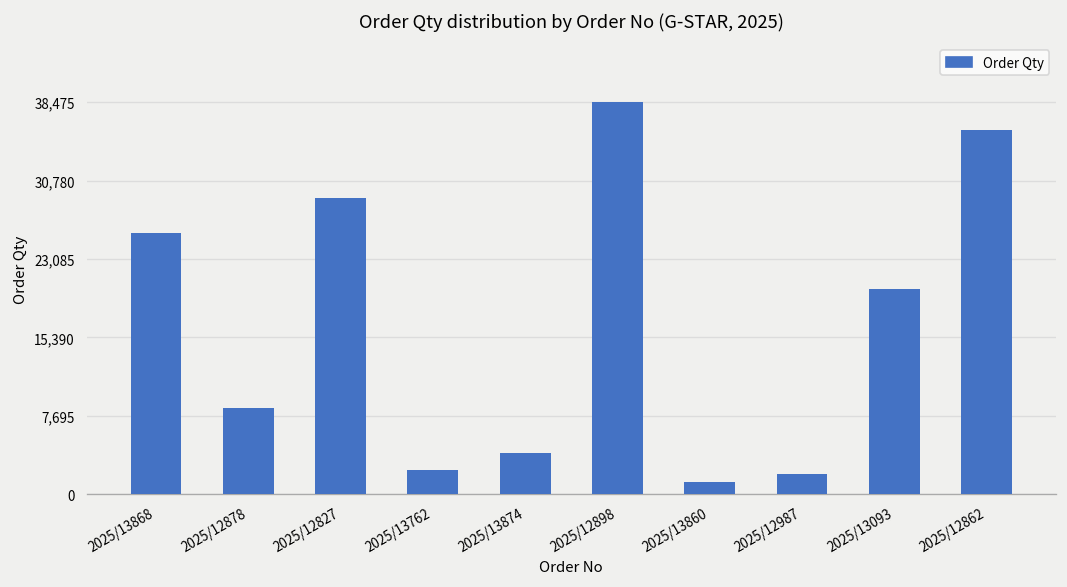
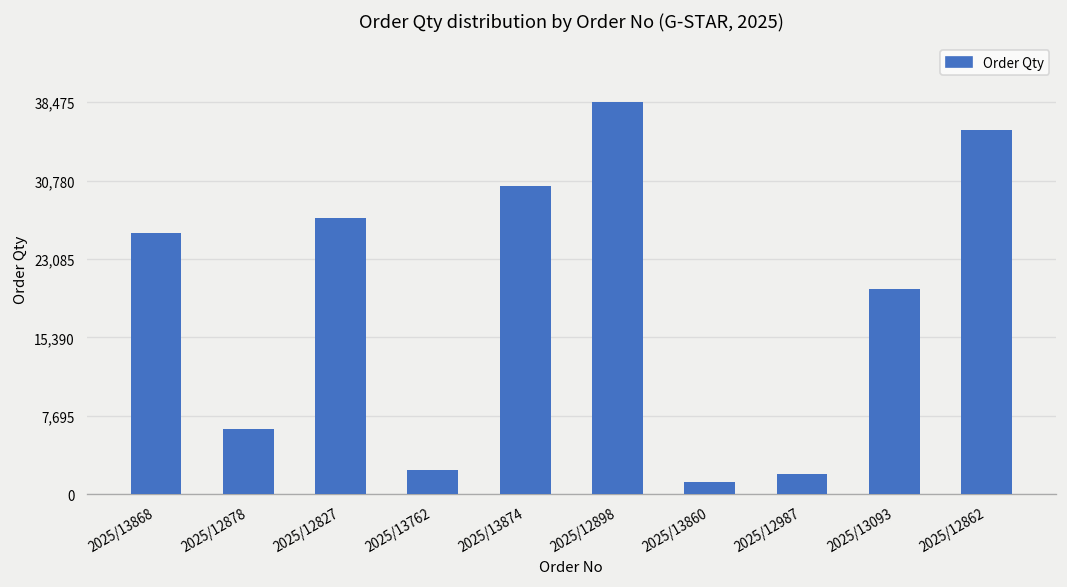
2025/12878: 8,000 -> 6,000
2025/12827: 29,000 -> 27,000
2025/13874: 4,000 -> 30,000
